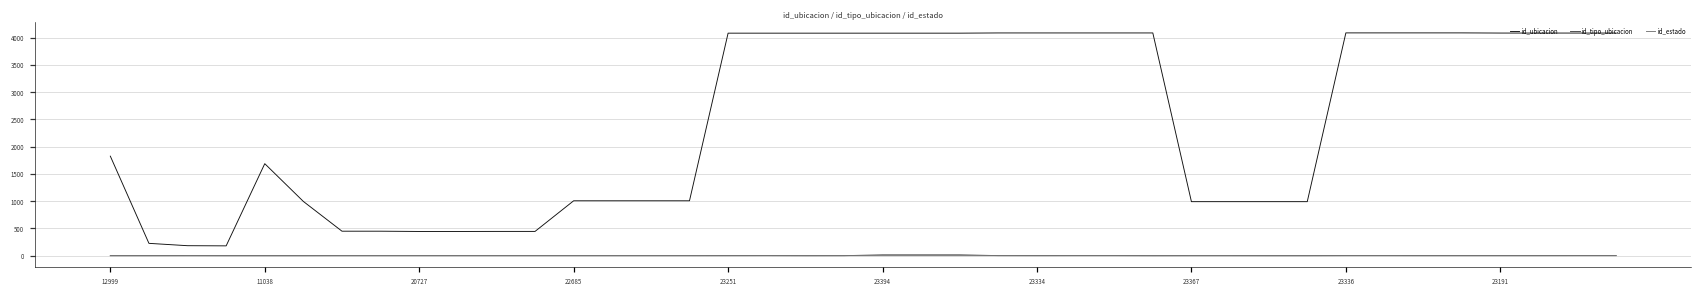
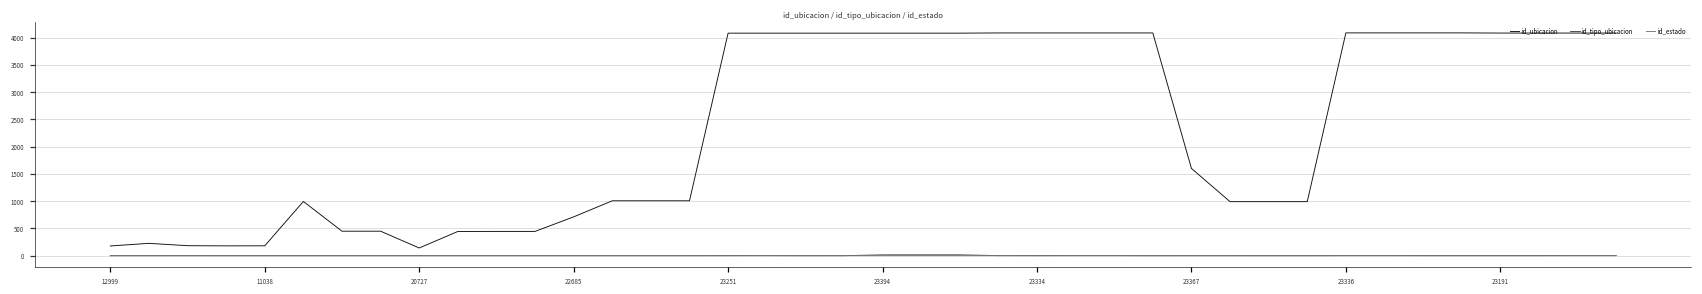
id_ubicacion, 12999: 1800 -> 200
id_ubicacion, 11038: 1700 -> 200
id_ubicacion, 20727: 400 -> 100
id_ubicacion, 22685: 1000 -> 700
id_ubicacion, 23367: 1000 -> 1600
